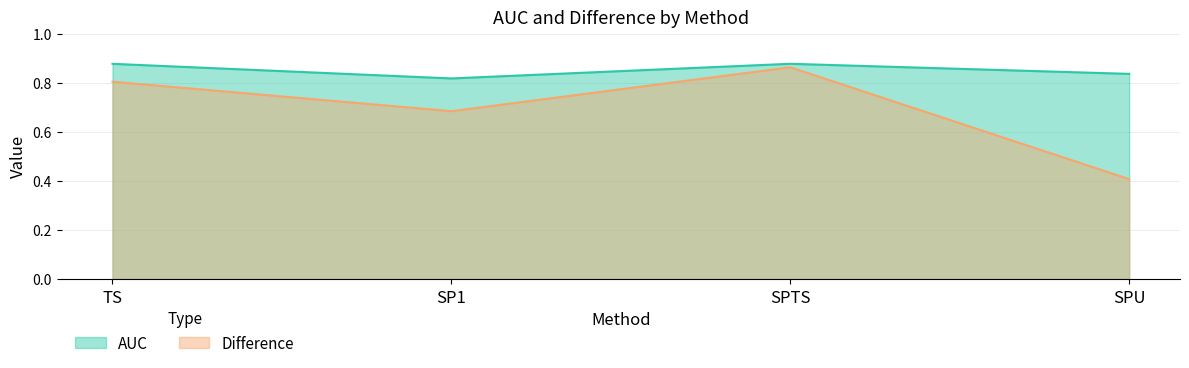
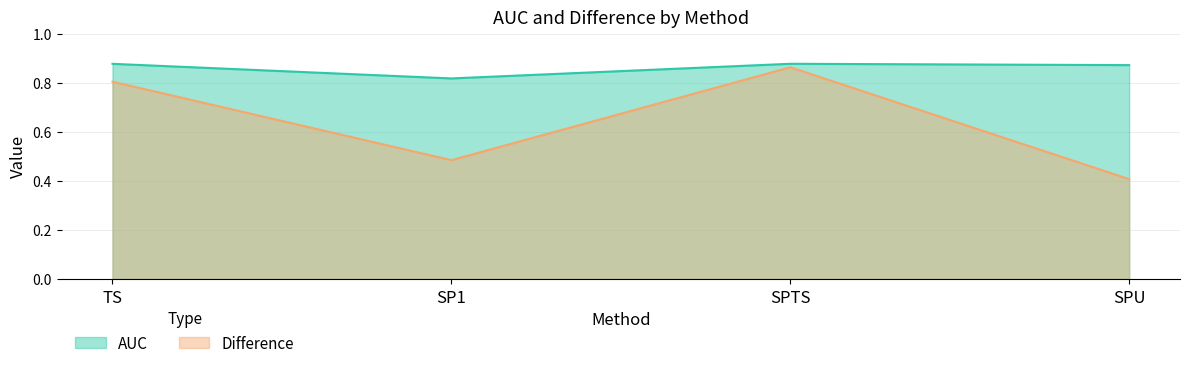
Difference, SP1: 0.68 -> 0.48
AUC, SPU: 0.84 -> 0.87
